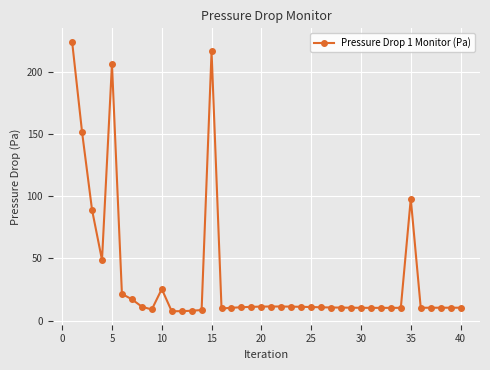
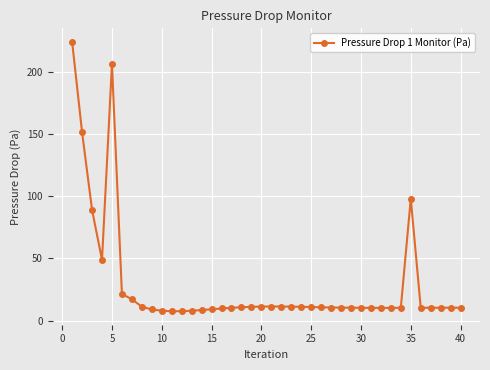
10: 25 -> 8
15: 216 -> 9
